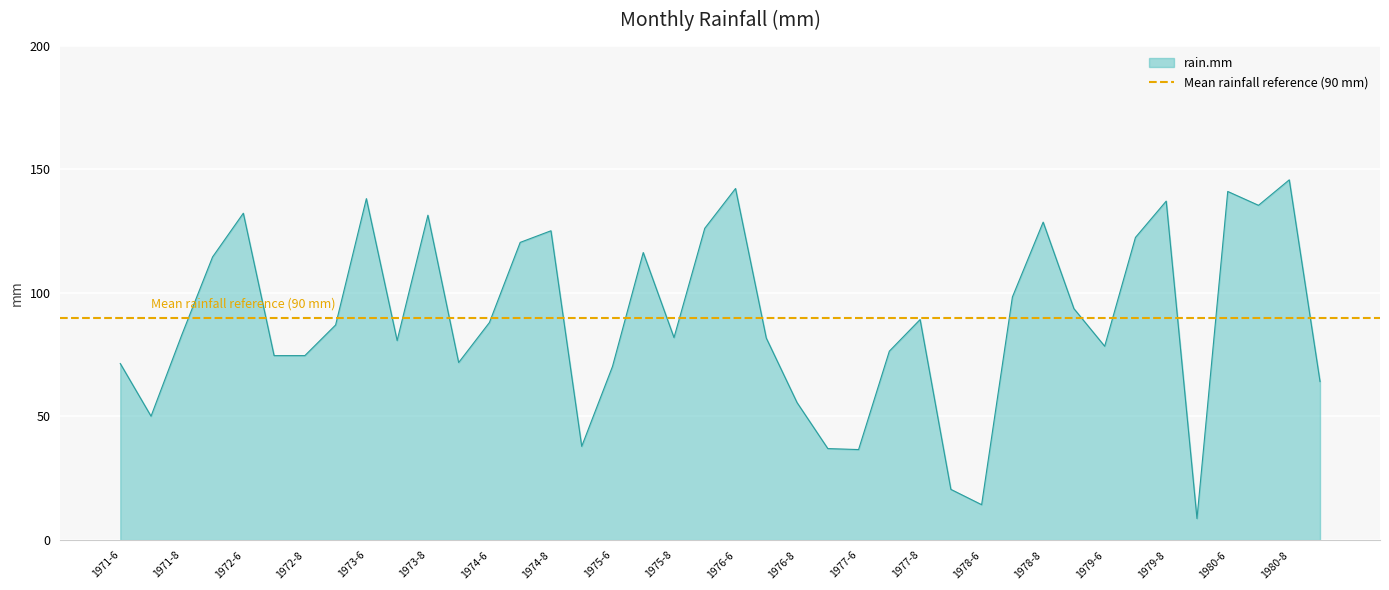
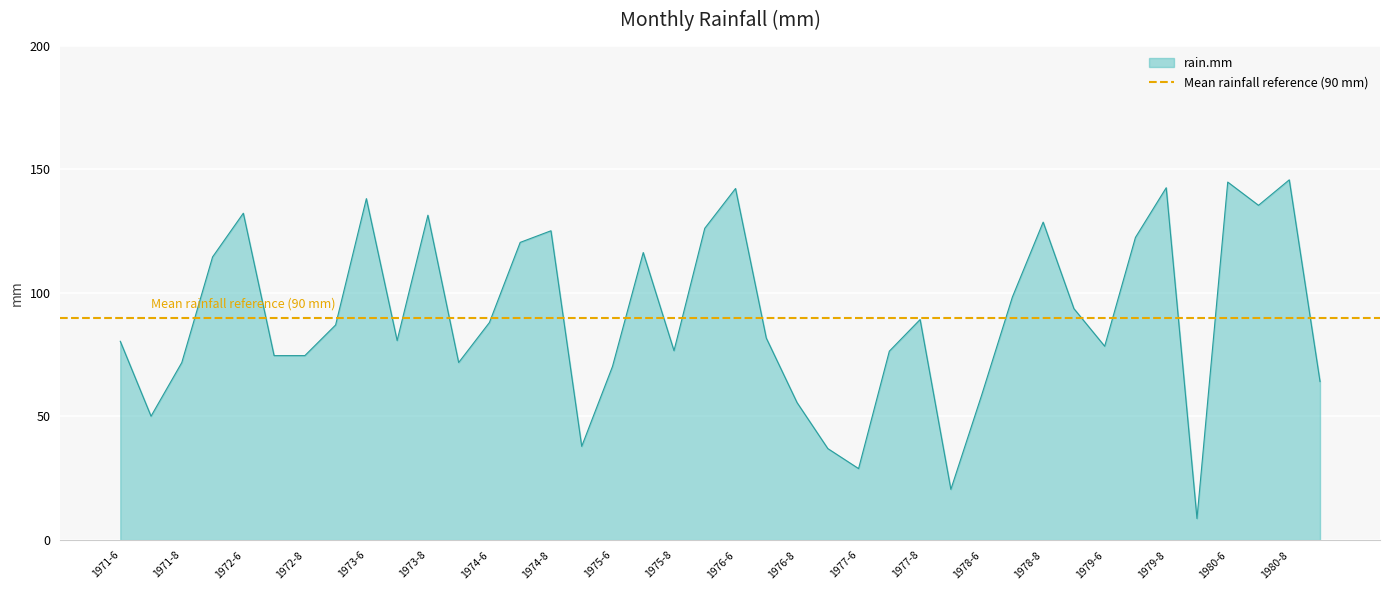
1971-6: 71 -> 80
1971-8: 83 -> 72
1975-8: 82 -> 77
1977-6: 37 -> 29
1978-6: 14 -> 59
1979-8: 137 -> 143
1980-6: 141 -> 145
